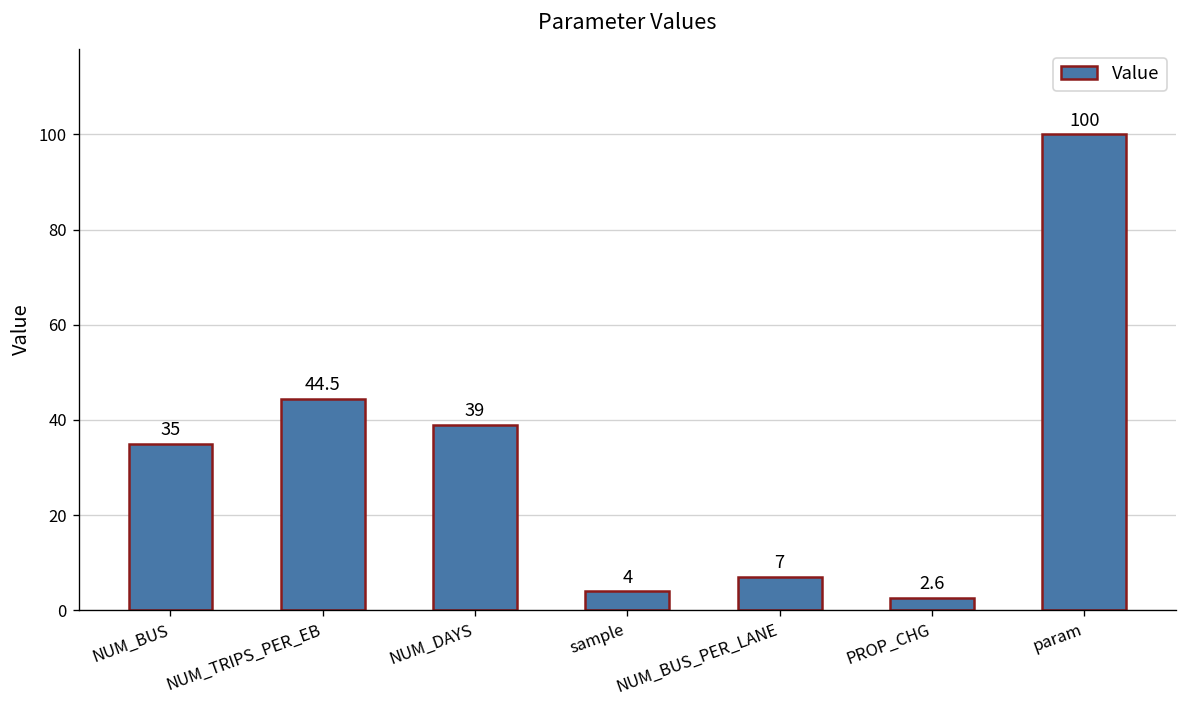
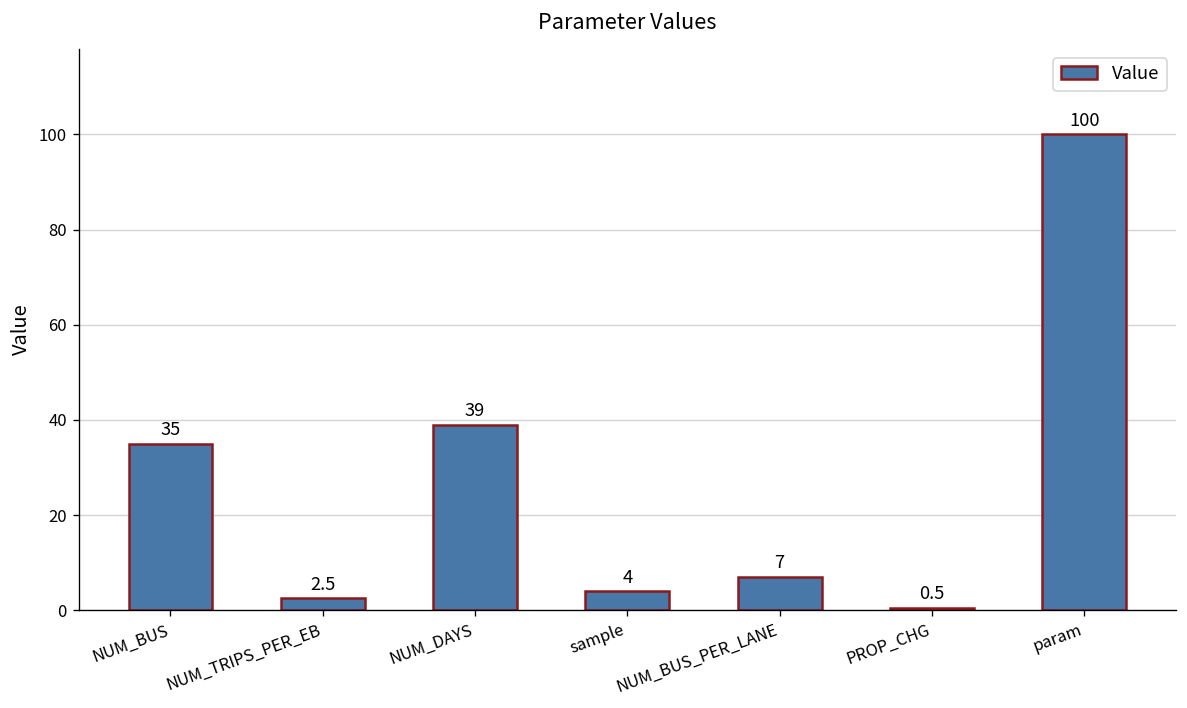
NUM_TRIPS_PER_EB: 44.5 -> 2.5
PROP_CHG: 2.6 -> 0.5
